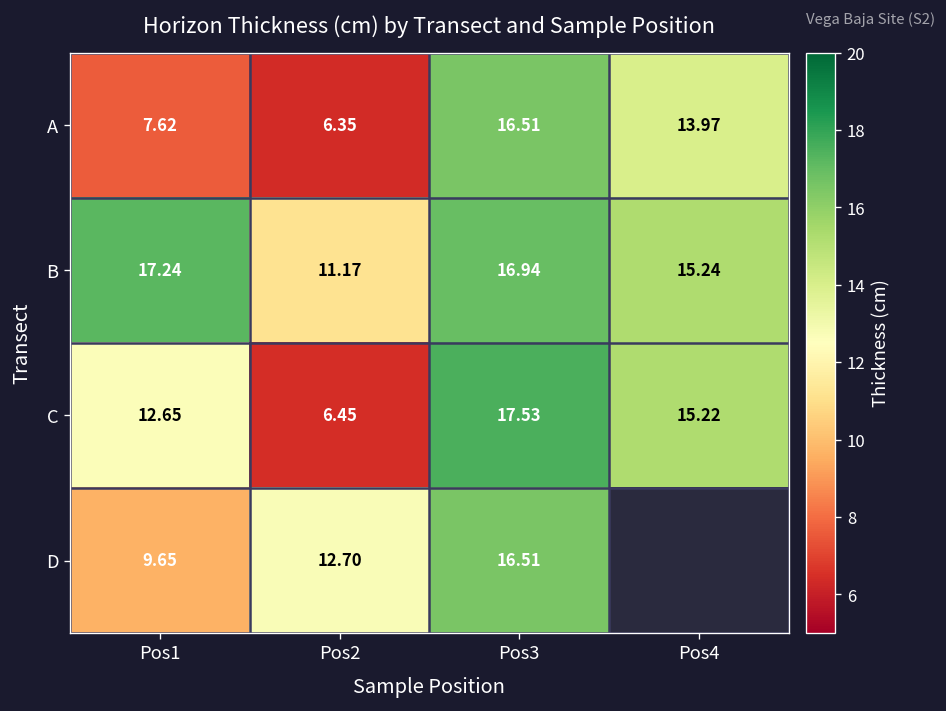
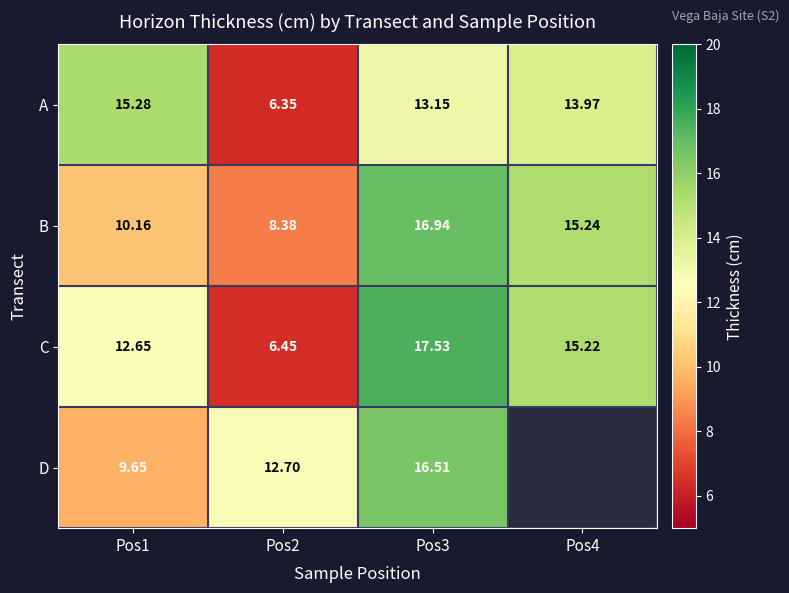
A, Pos1: 7.62 -> 15.28
A, Pos3: 16.51 -> 13.15
B, Pos1: 17.24 -> 10.16
B, Pos2: 11.17 -> 8.38
